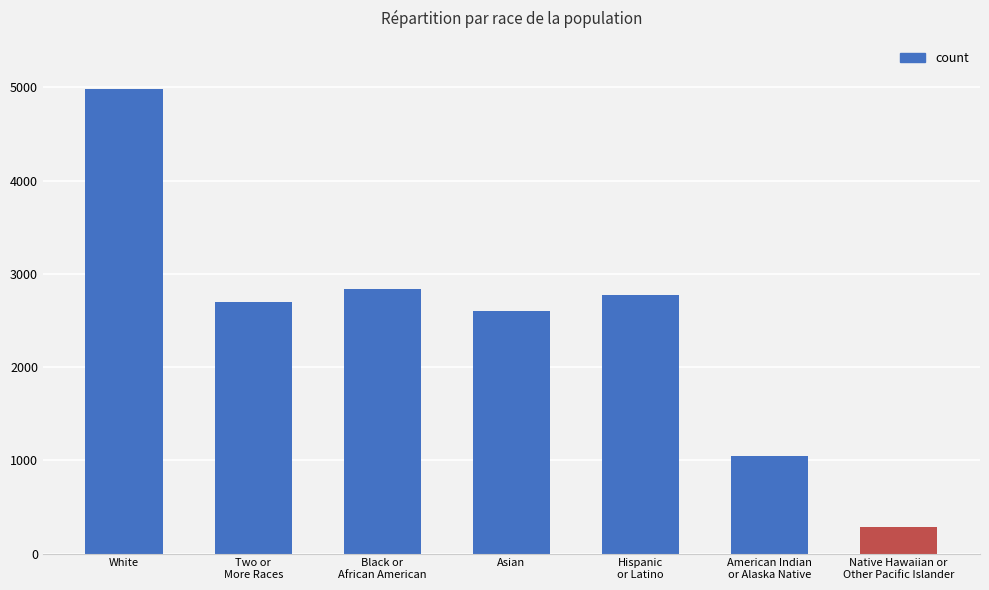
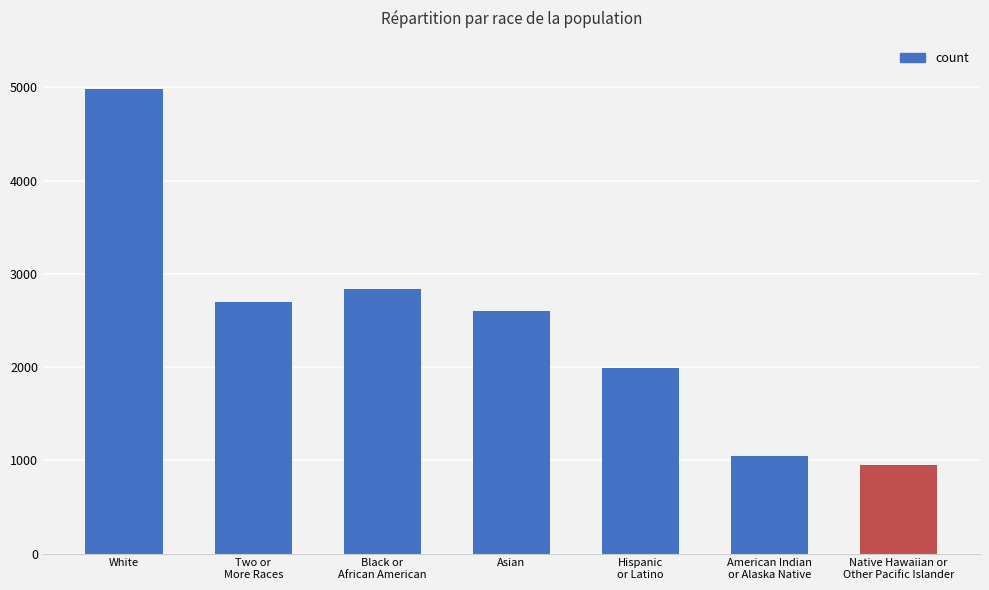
Hispanic or Latino: 2800 -> 2000
Native Hawaiian or Other Pacific Islander: 300 -> 1000
